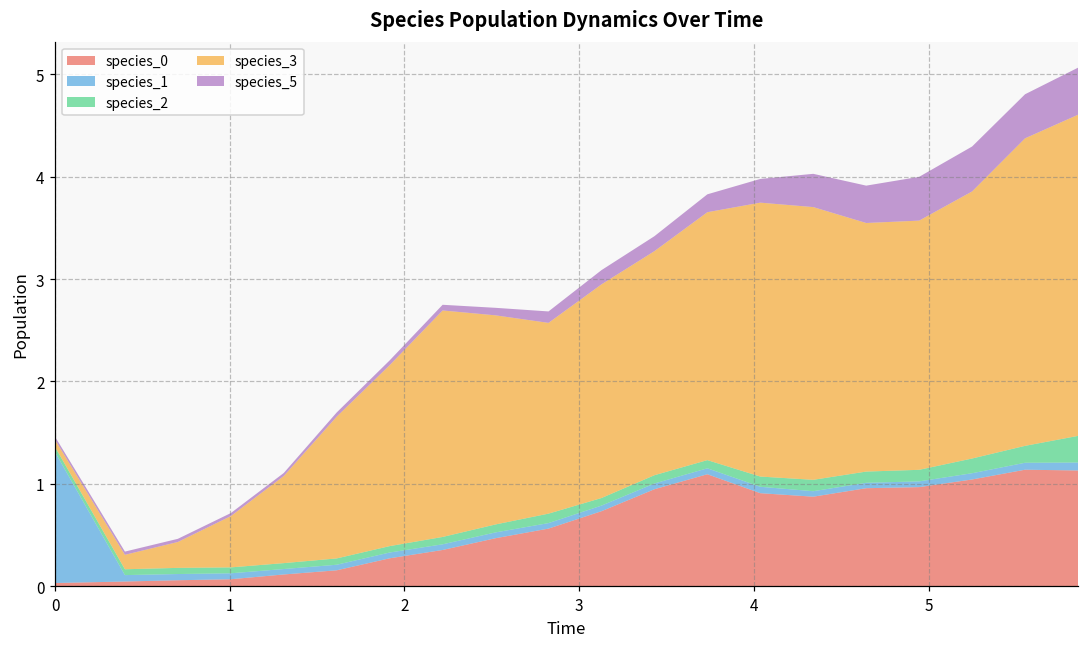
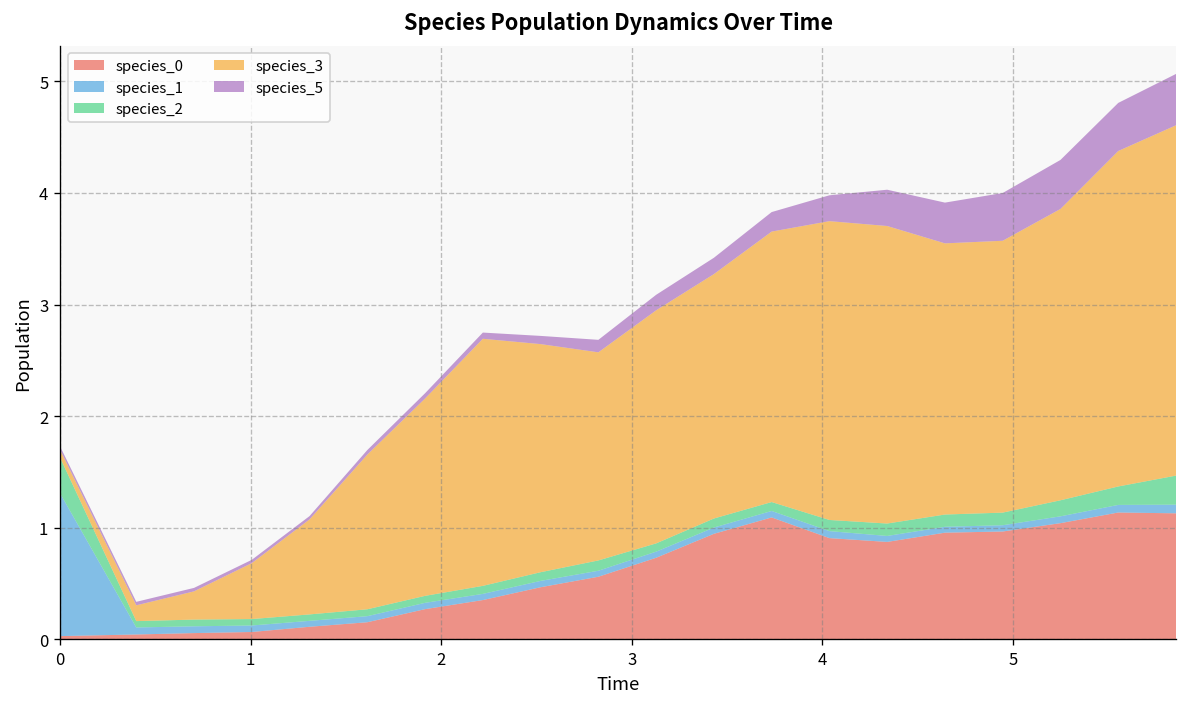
species_2, 0: 0.1 -> 0.3
